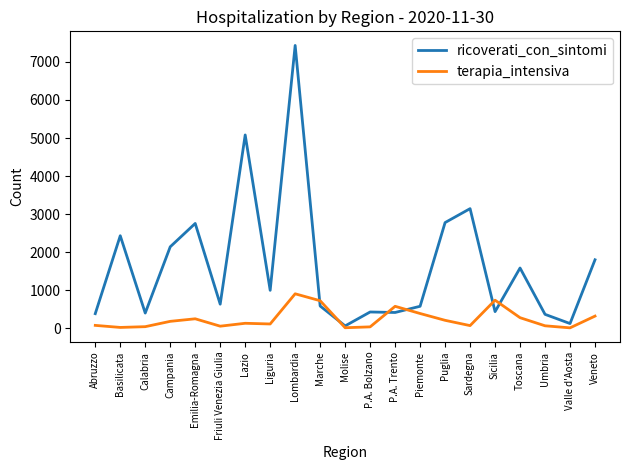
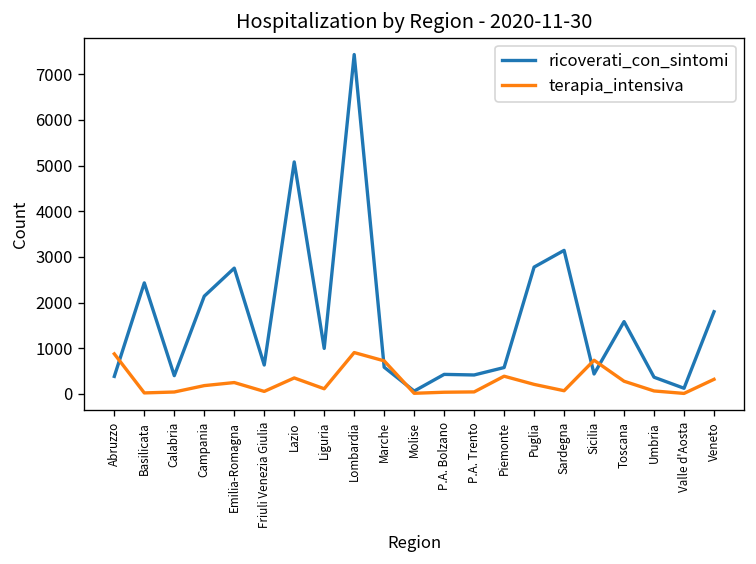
terapia_intensiva, Abruzzo: 100 -> 900
terapia_intensiva, Lazio: 100 -> 400
terapia_intensiva, P.A. Trento: 600 -> 0
